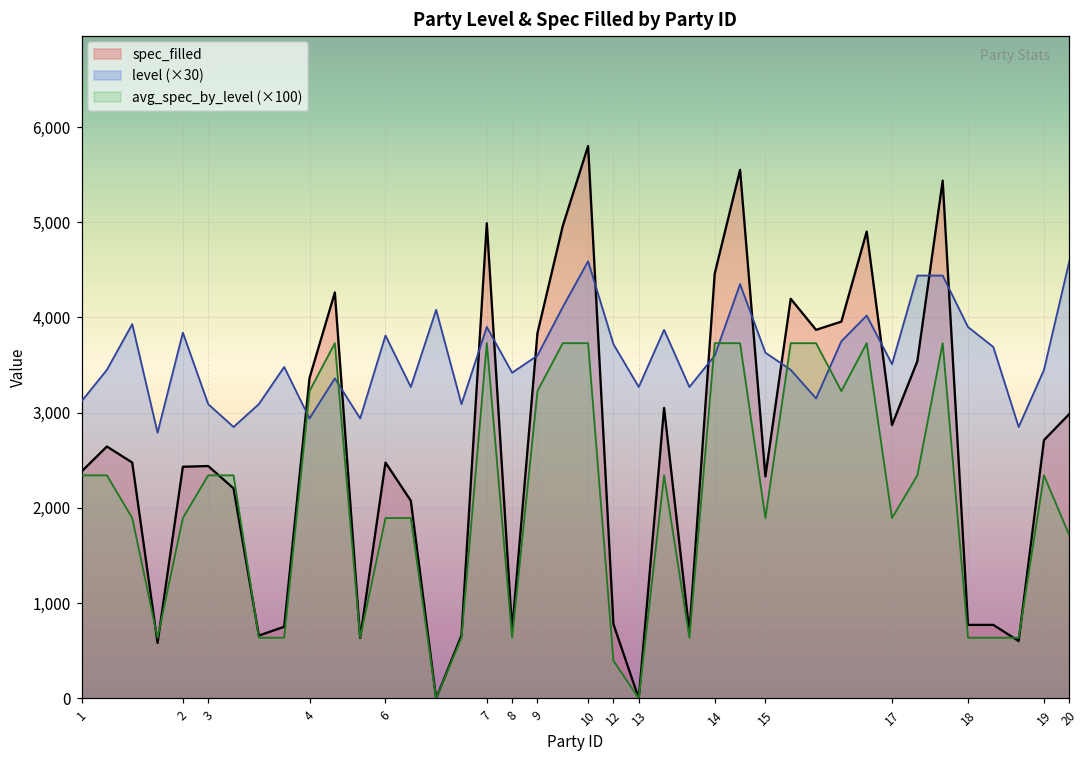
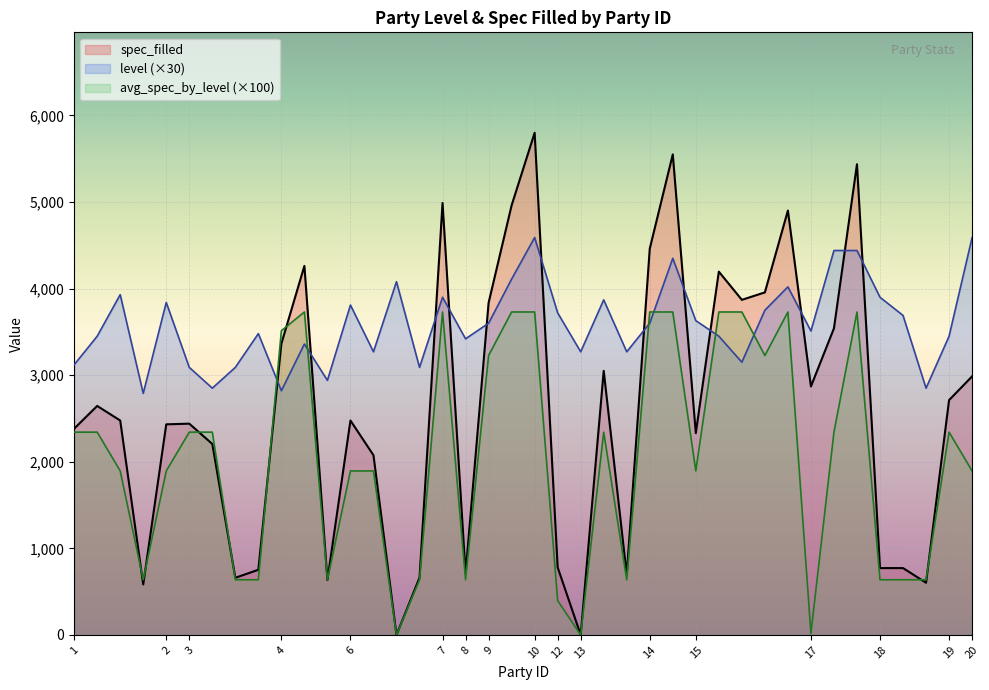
level (×30), 4: 2,900 -> 2,800
avg_spec_by_level (×100), 4: 3,200 -> 3,500
avg_spec_by_level (×100), 17: 1,900 -> 0
avg_spec_by_level (×100), 20: 1,700 -> 1,900
